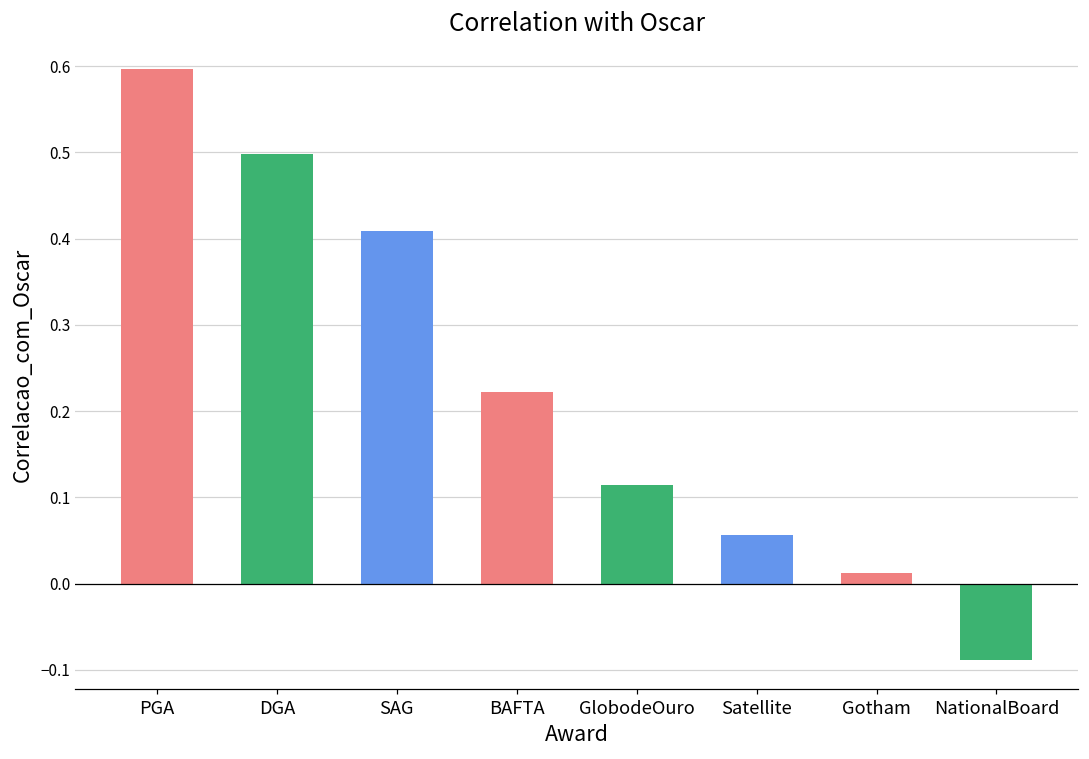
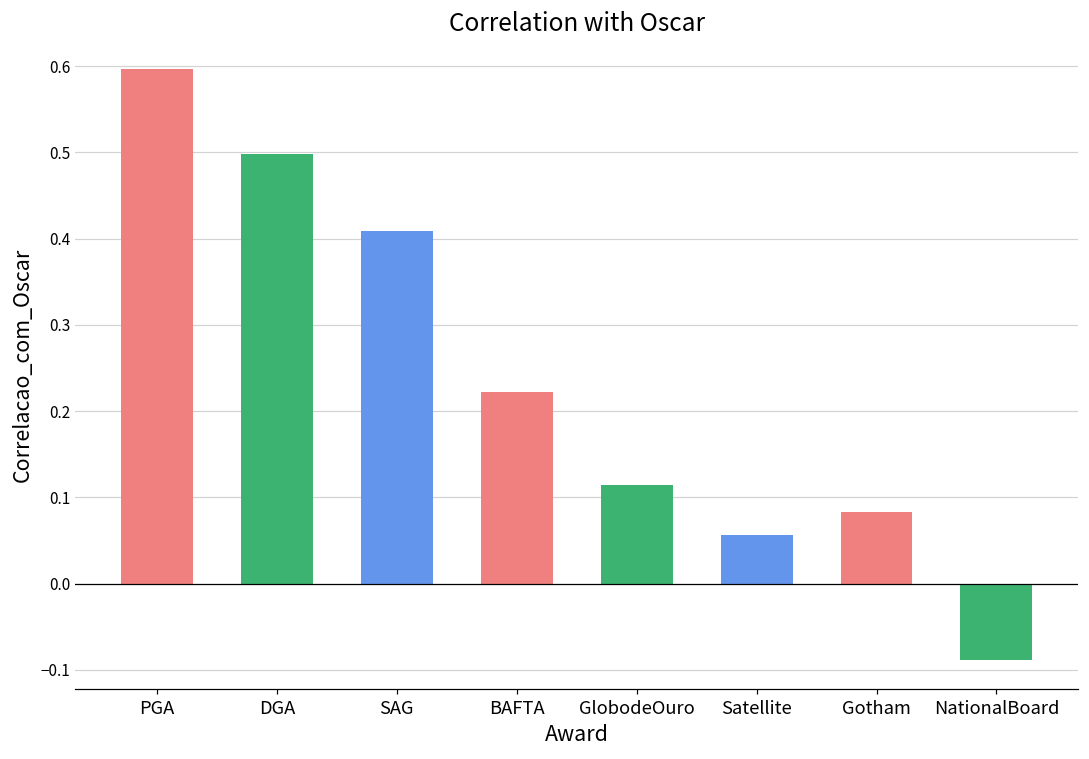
Gotham: 0.01 -> 0.08
